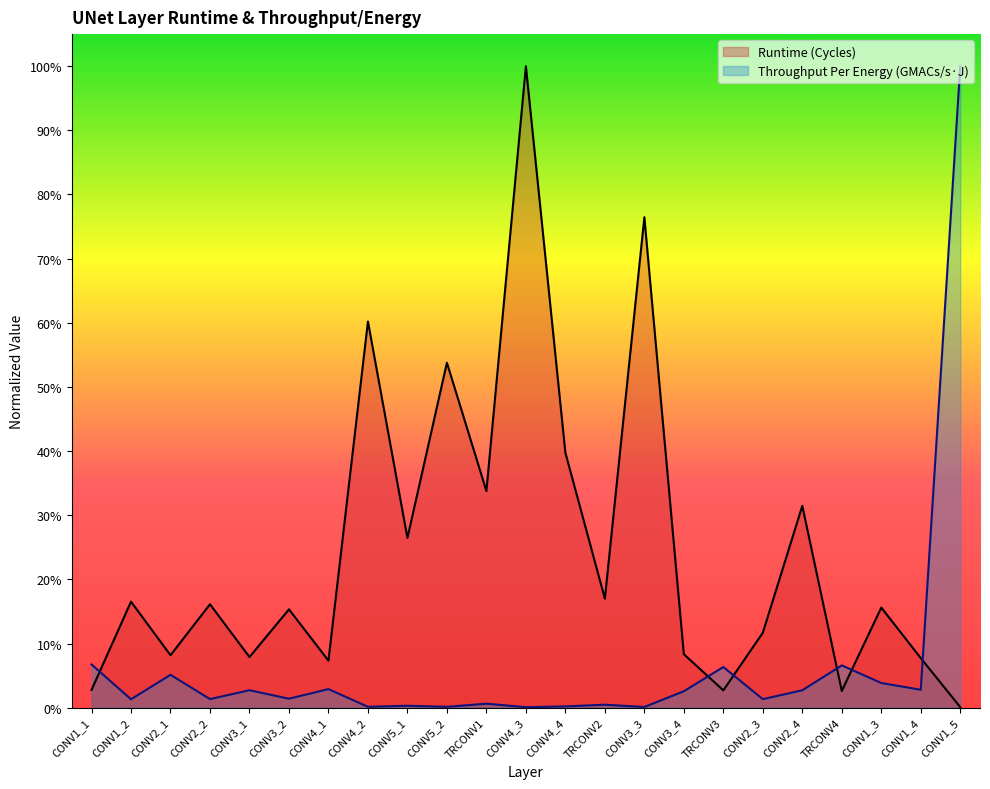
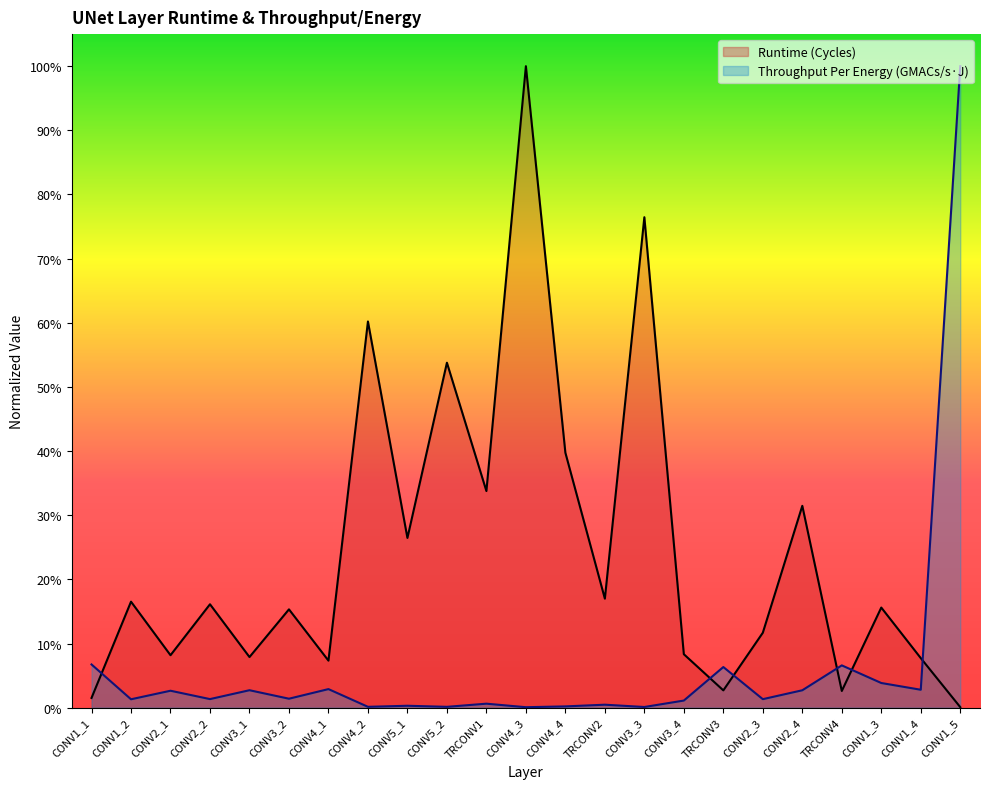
Runtime (Cycles), CONV1_1: 3% -> 2%
Throughput Per Energy (GMACs/s·J), CONV2_1: 5% -> 3%
Throughput Per Energy (GMACs/s·J), CONV3_4: 3% -> 1%
